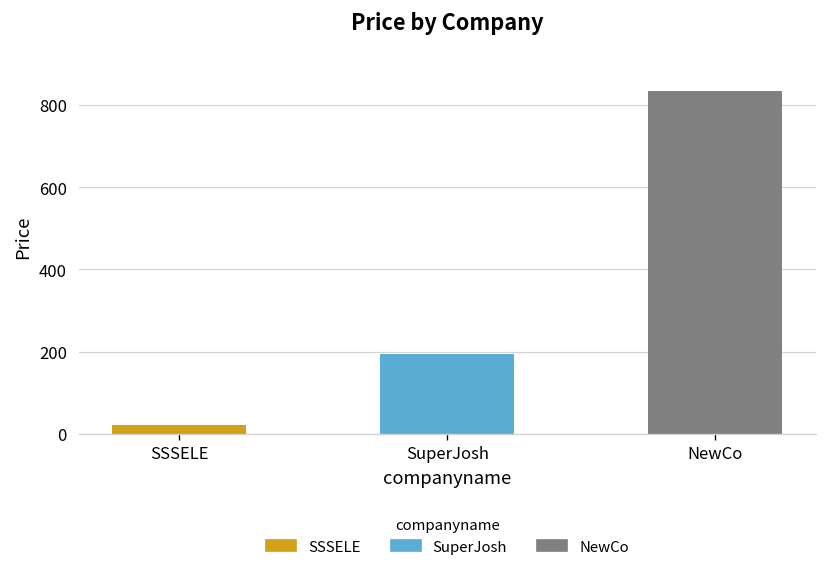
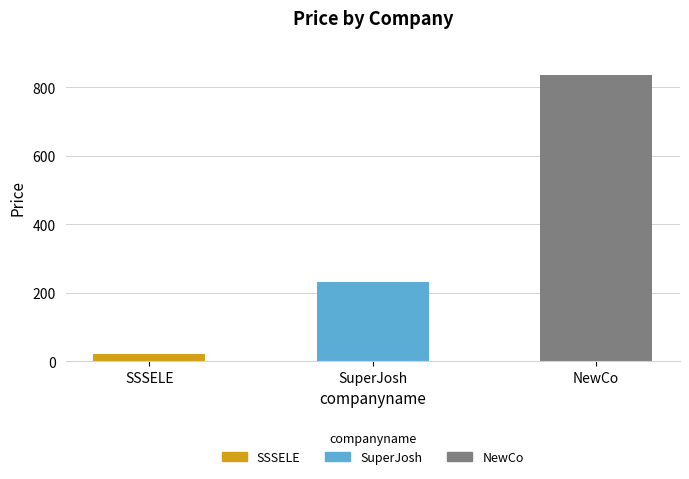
SuperJosh: 200 -> 230
